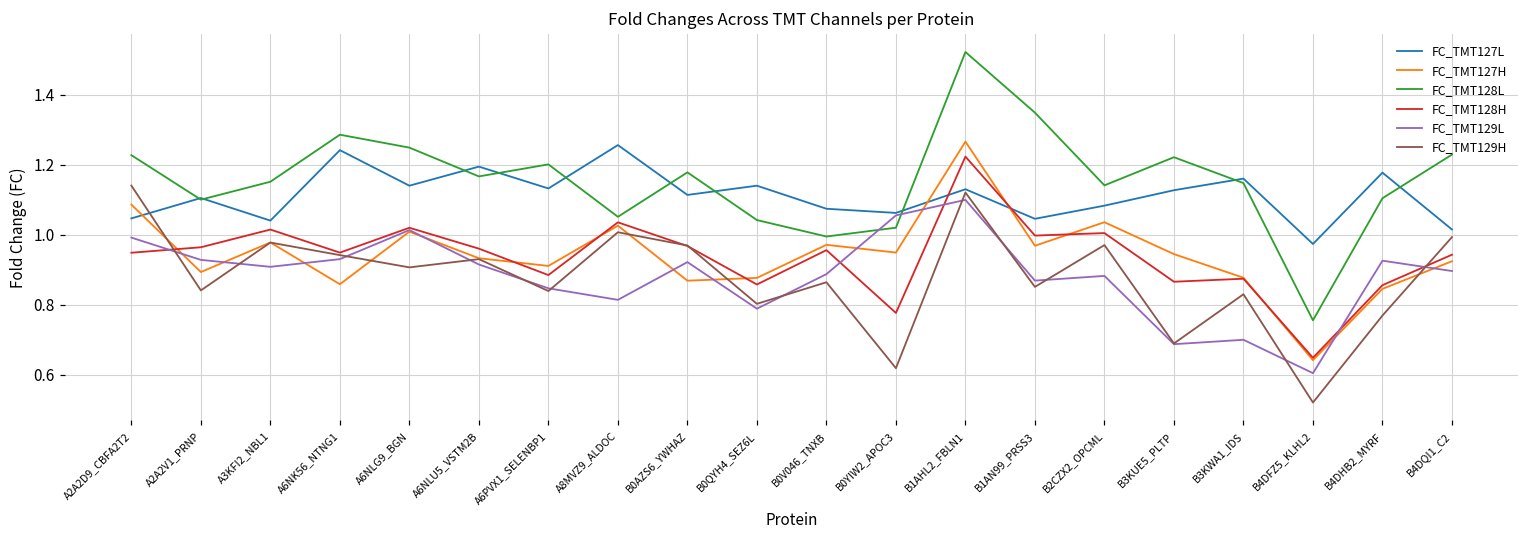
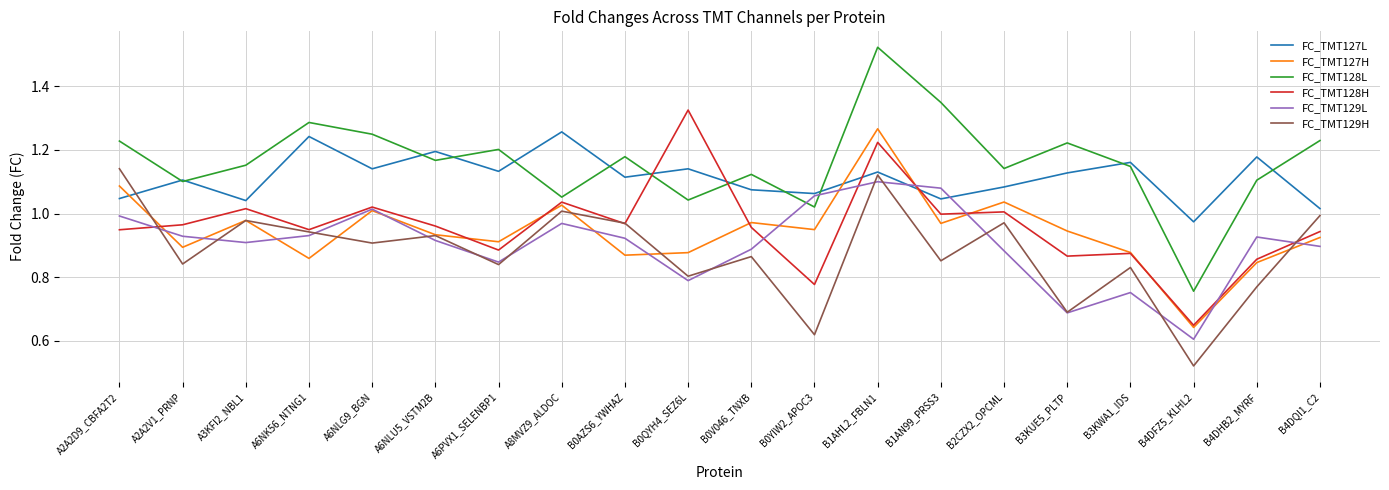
FC_TMT129L, A8MVZ9_ALDOC: 0.81 -> 0.97
FC_TMT128H, B0QYH4_SEZ6L: 0.86 -> 1.33
FC_TMT128L, B0V046_TNXB: 1.00 -> 1.12
FC_TMT129L, B1AN99_PRSS3: 0.87 -> 1.08
FC_TMT129L, B3KWA1_IDS: 0.70 -> 0.75
